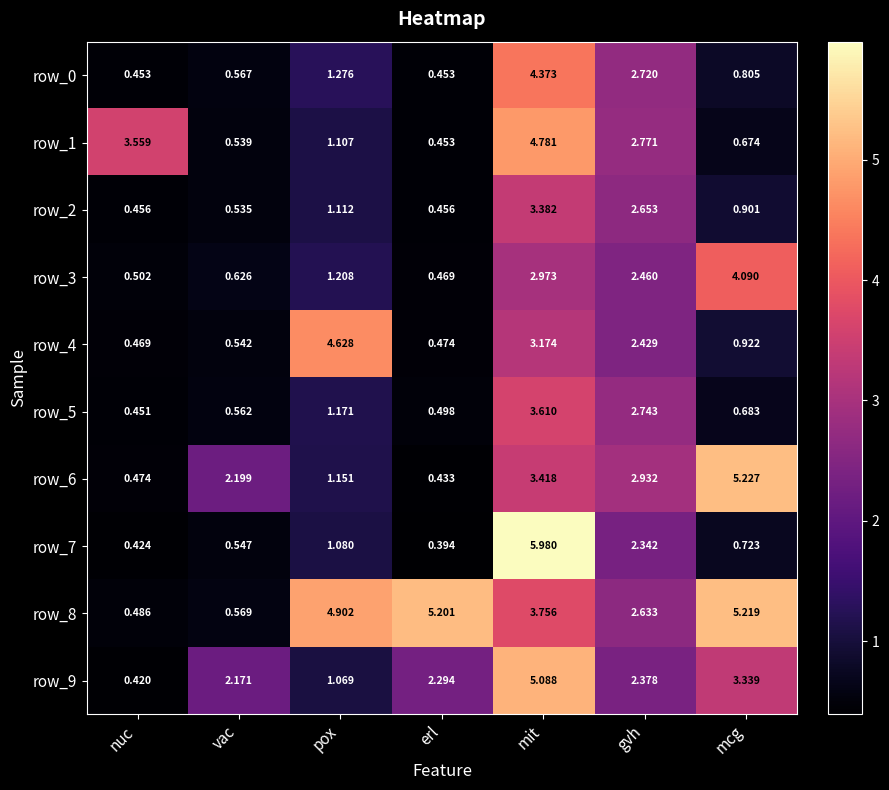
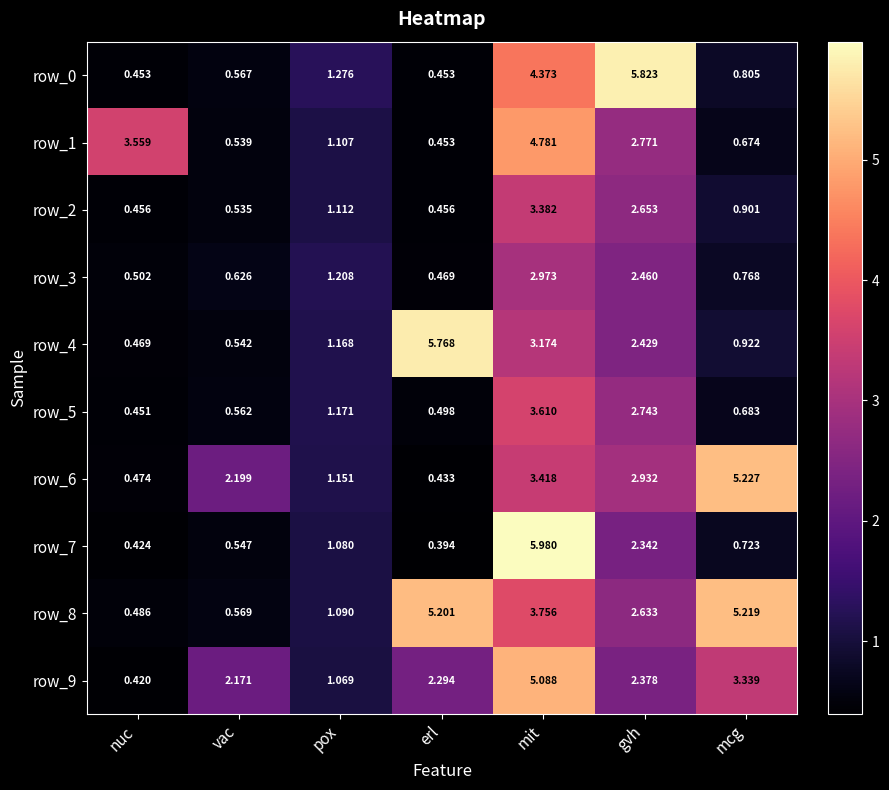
row_0, gvh: 2.720 -> 5.823
row_3, mcg: 4.090 -> 0.768
row_4, pox: 4.628 -> 1.168
row_4, erl: 0.474 -> 5.768
row_8, pox: 4.902 -> 1.090
